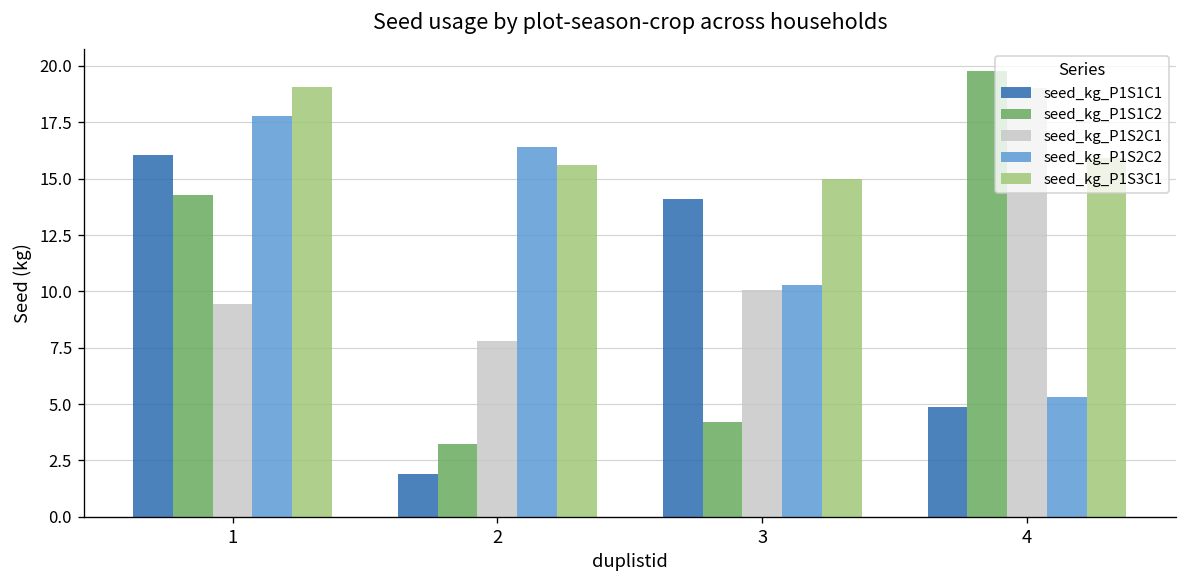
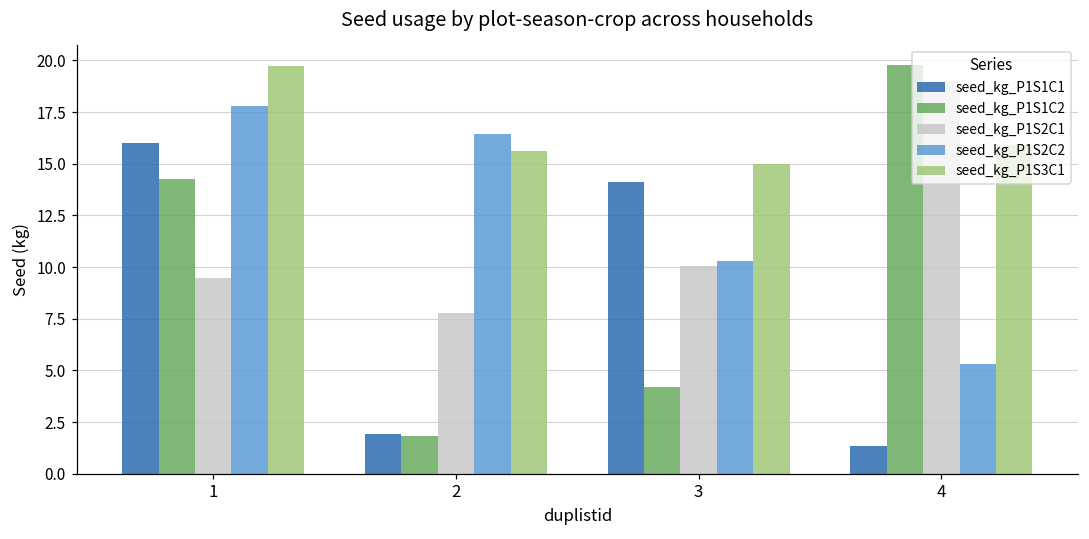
seed_kg_P1S3C1, 1: 19.1 -> 19.7
seed_kg_P1S1C2, 2: 3.2 -> 1.8
seed_kg_P1S1C1, 4: 4.9 -> 1.3
